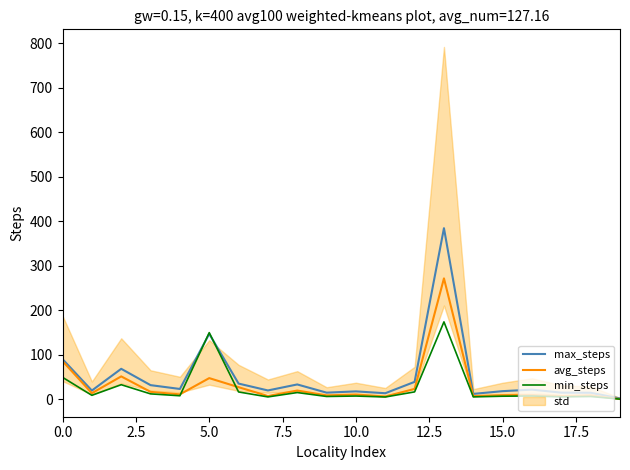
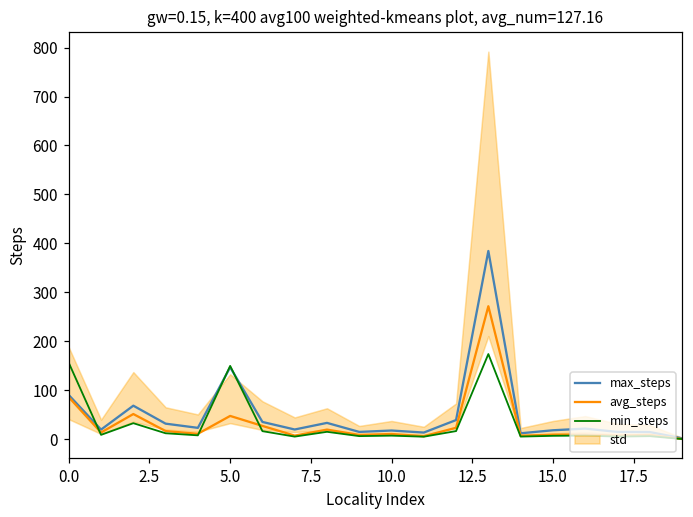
min_steps, 0.0: 50 -> 160
